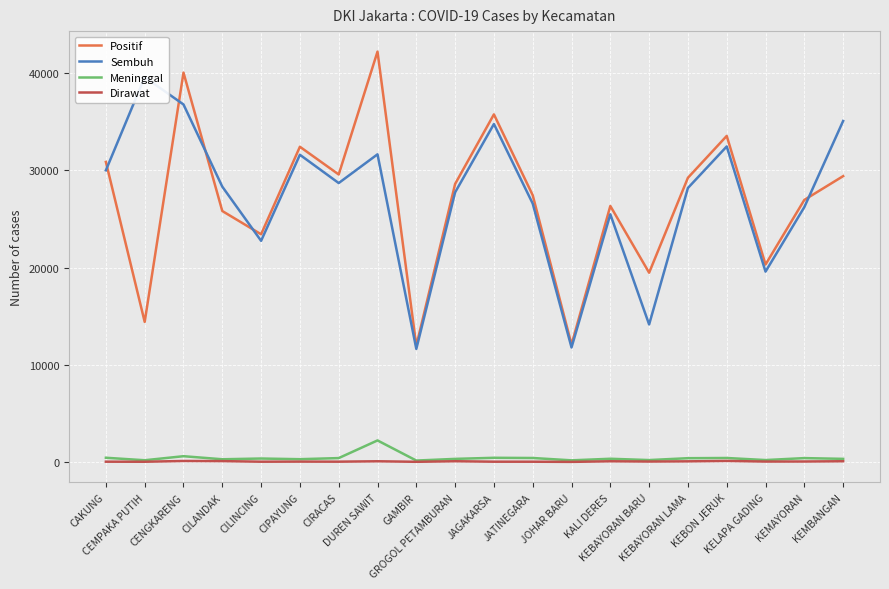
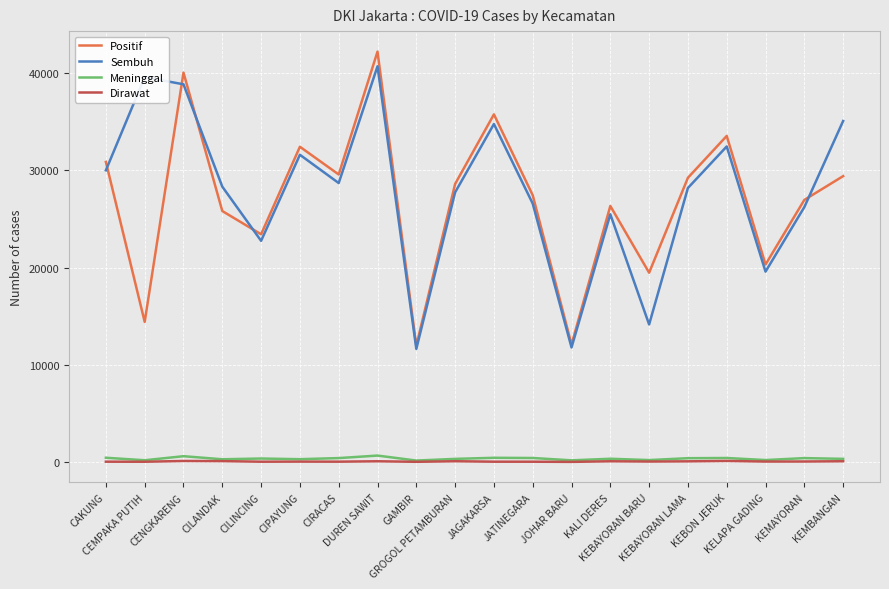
Sembuh, CENGKARENG: 37000 -> 39000
Sembuh, DUREN SAWIT: 32000 -> 41000
Meninggal, DUREN SAWIT: 2000 -> 1000
